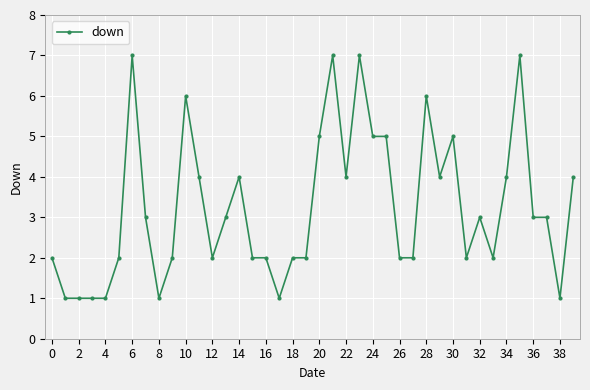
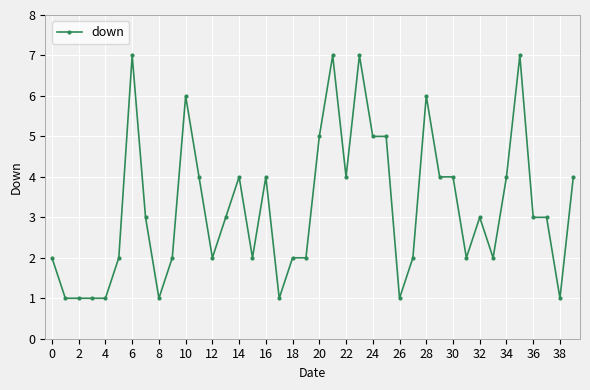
16: 2 -> 4
26: 2 -> 1
30: 5 -> 4
